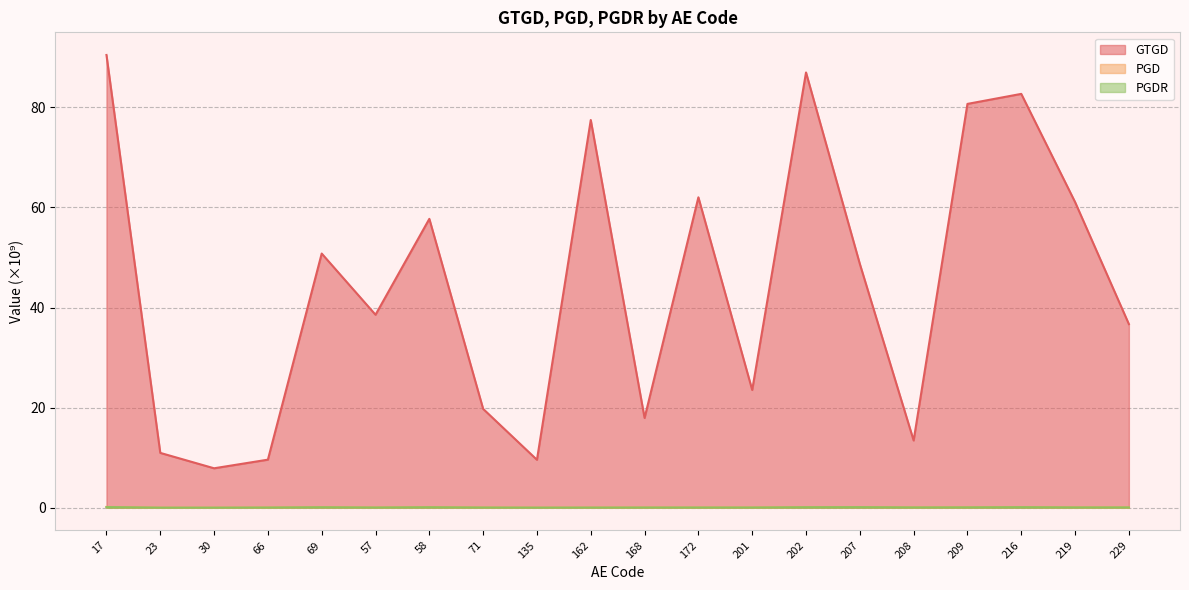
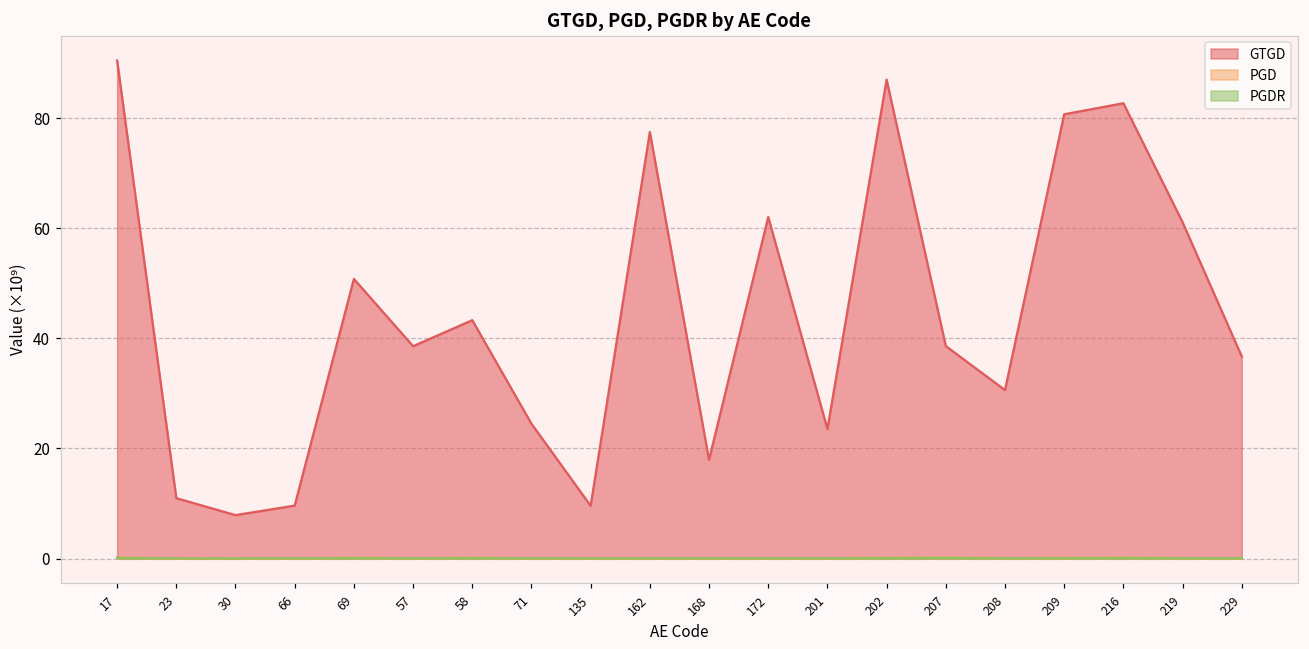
GTGD, 58: 58 -> 43
GTGD, 71: 20 -> 24
GTGD, 207: 49 -> 39
GTGD, 208: 13 -> 31
